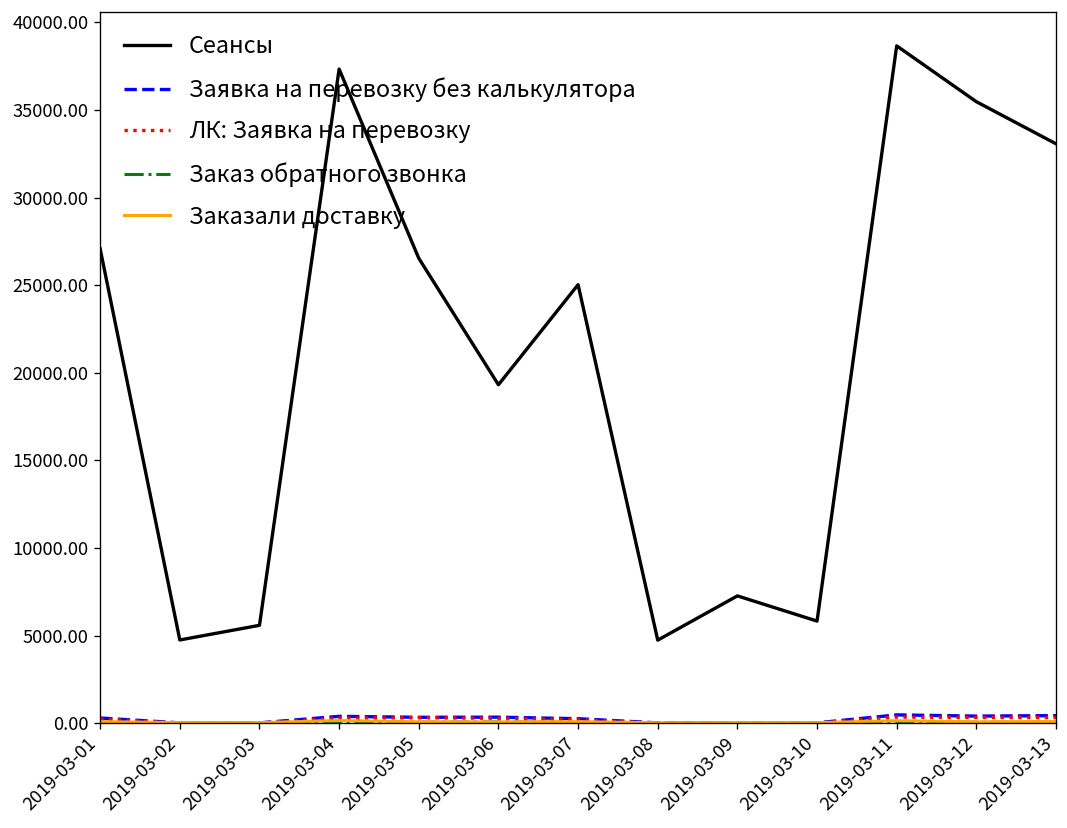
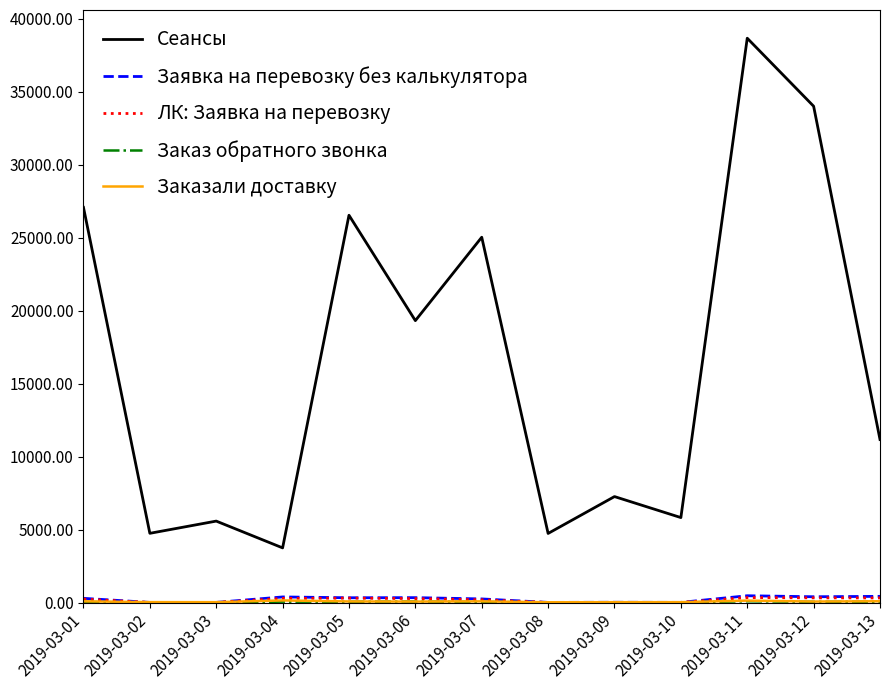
Сеансы, 2019-03-04: 37300 -> 3700
Сеансы, 2019-03-12: 35500 -> 34000
Сеансы, 2019-03-13: 33100 -> 11200
